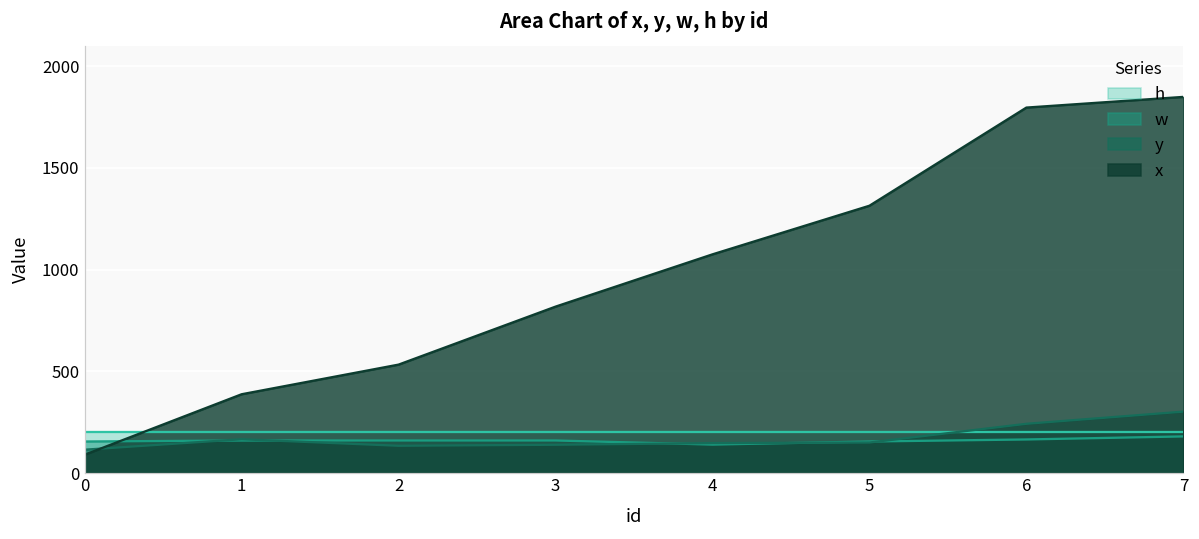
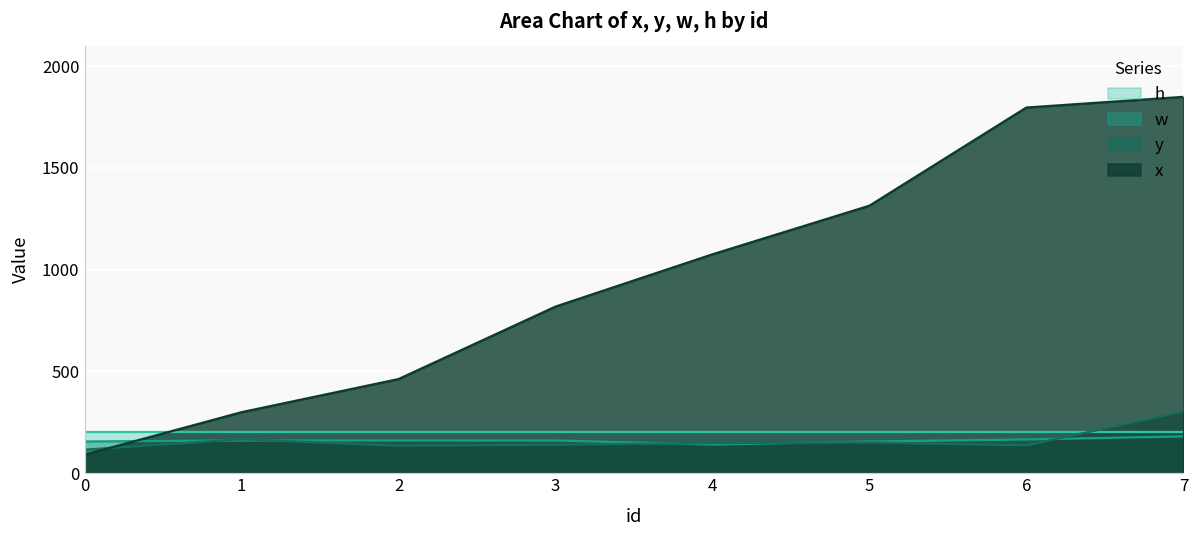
x, 1: 390 -> 300
x, 2: 530 -> 460
y, 6: 240 -> 140
